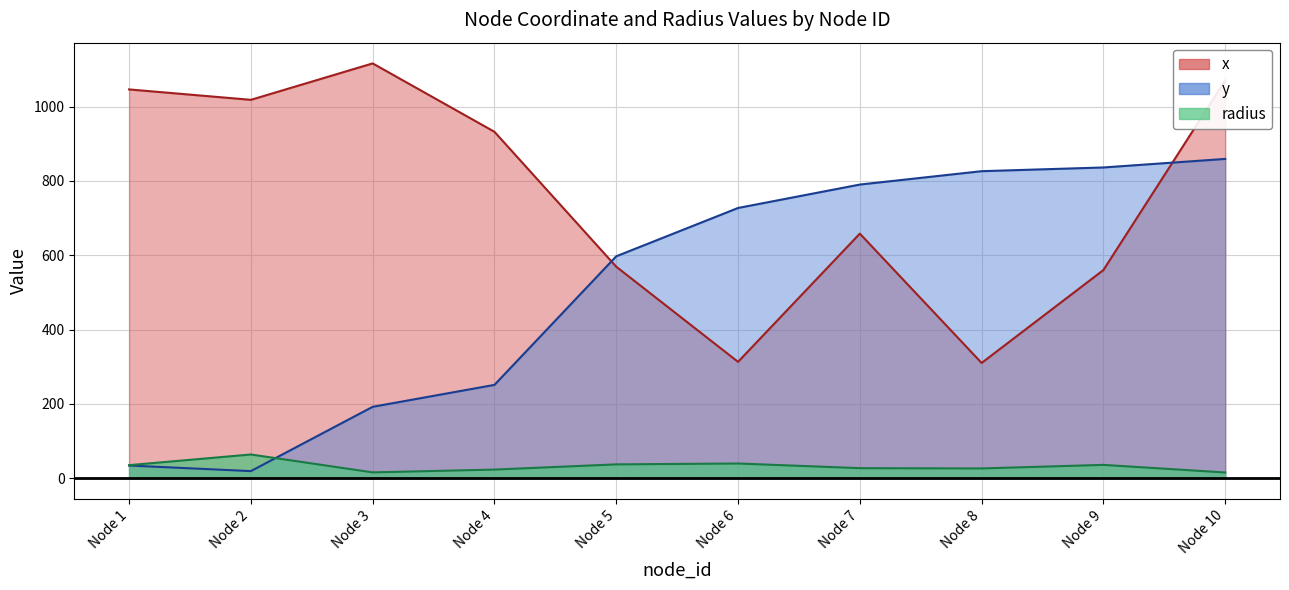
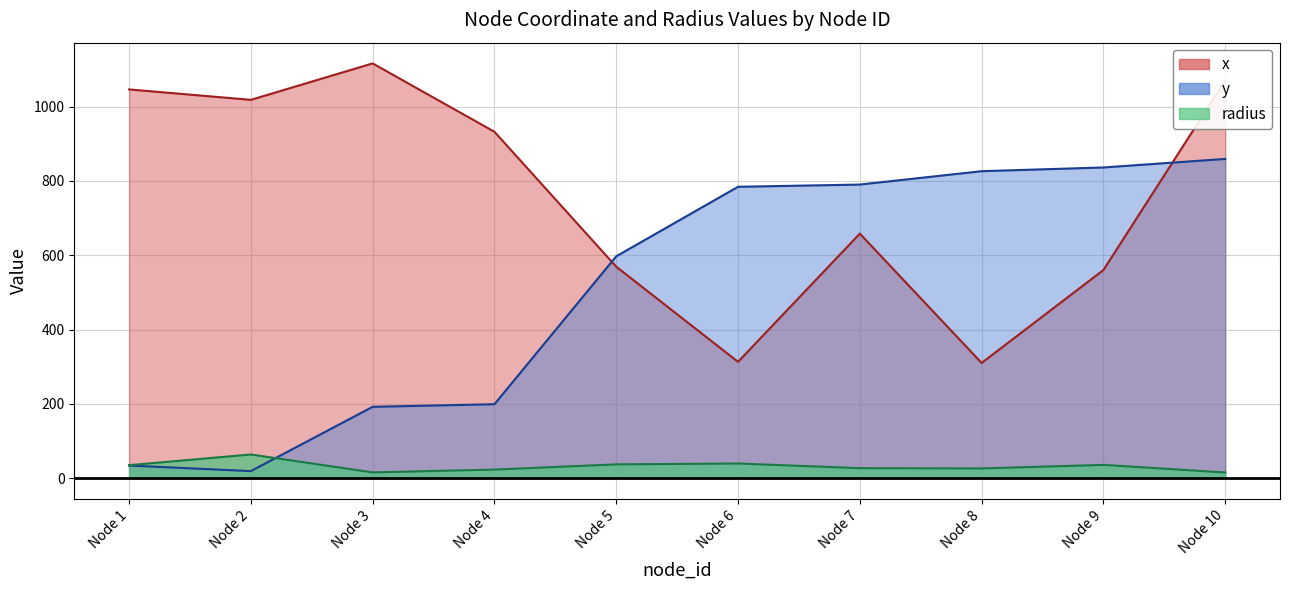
y, Node 4: 250 -> 200
y, Node 6: 730 -> 780
